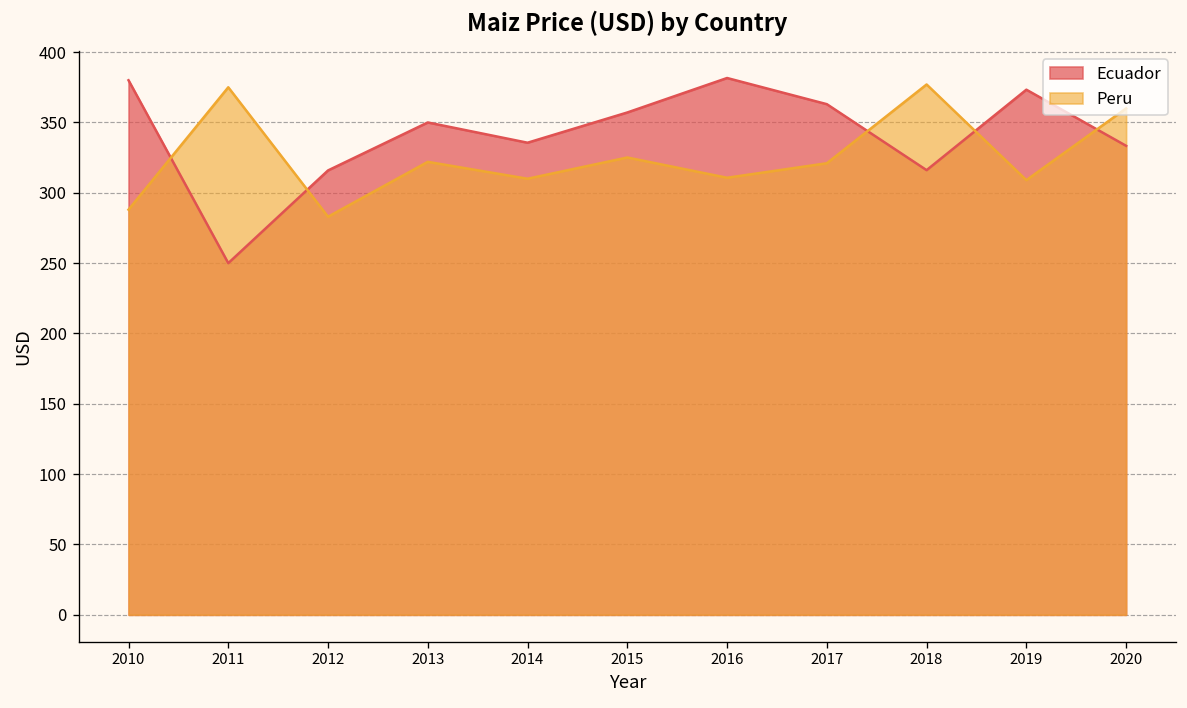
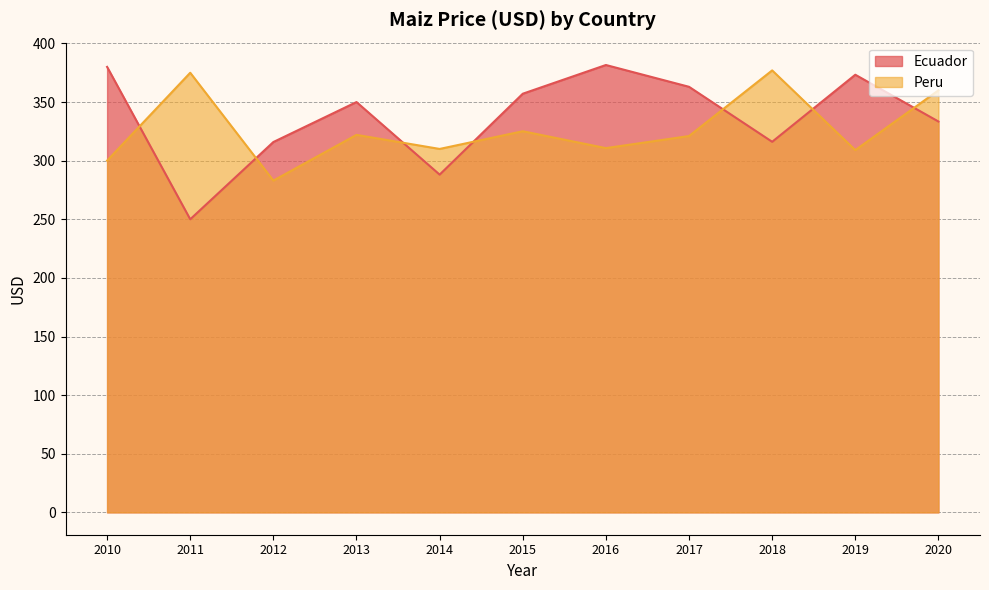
Peru, 2010: 288 -> 300
Ecuador, 2014: 336 -> 288
